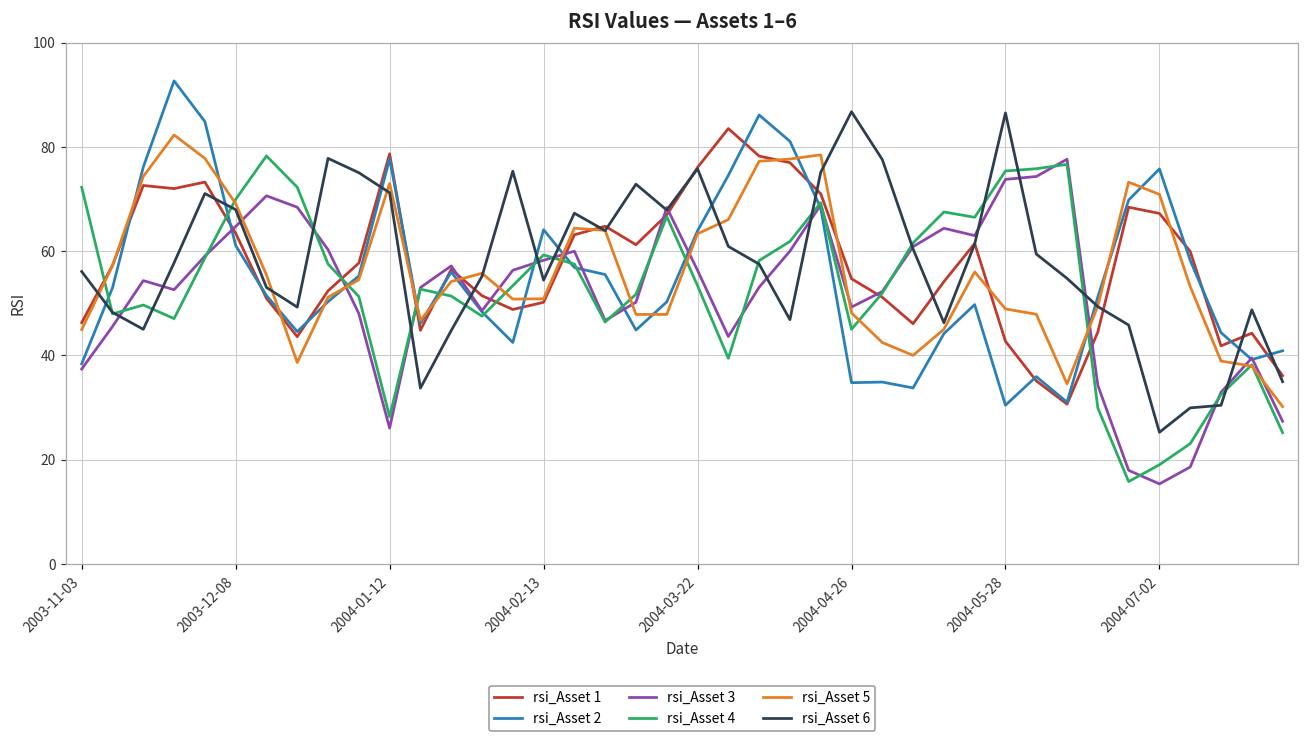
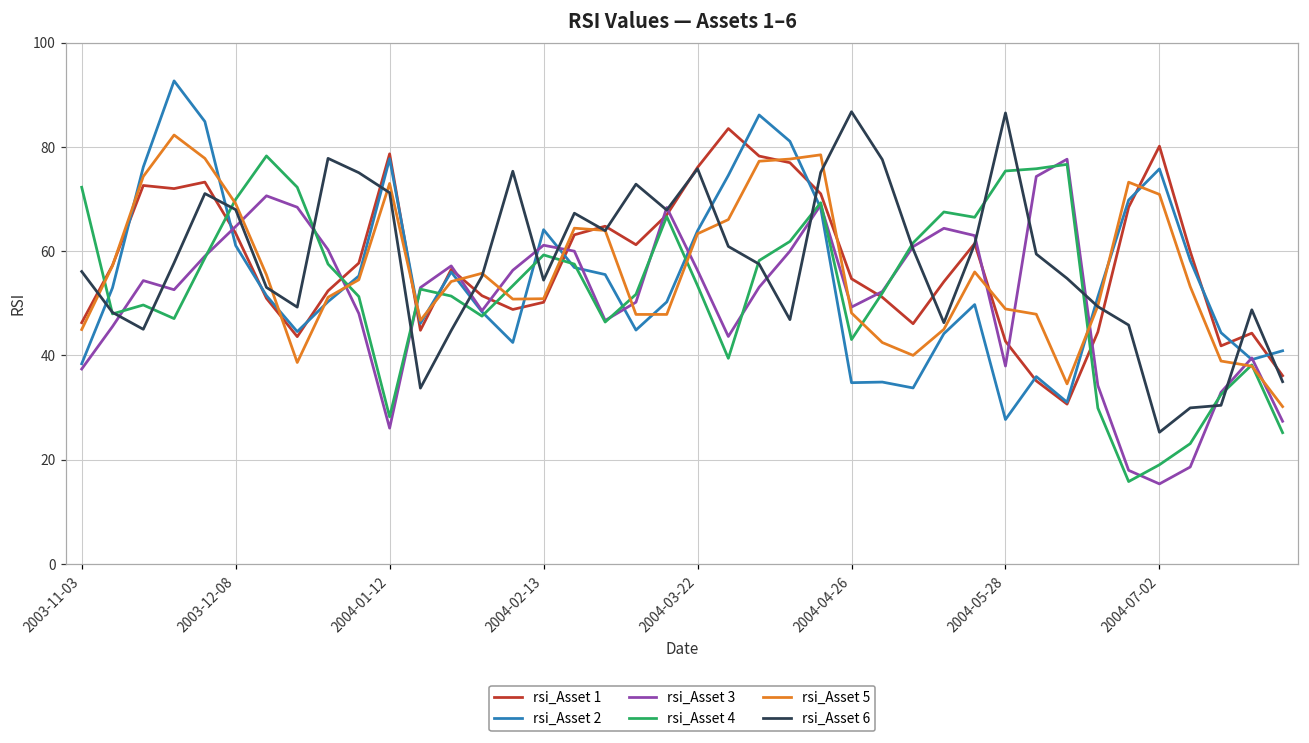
rsi_Asset 3, 2004-02-13: 58 -> 61
rsi_Asset 4, 2004-04-26: 45 -> 43
rsi_Asset 2, 2004-05-28: 30 -> 28
rsi_Asset 3, 2004-05-28: 74 -> 38
rsi_Asset 1, 2004-07-02: 67 -> 80
